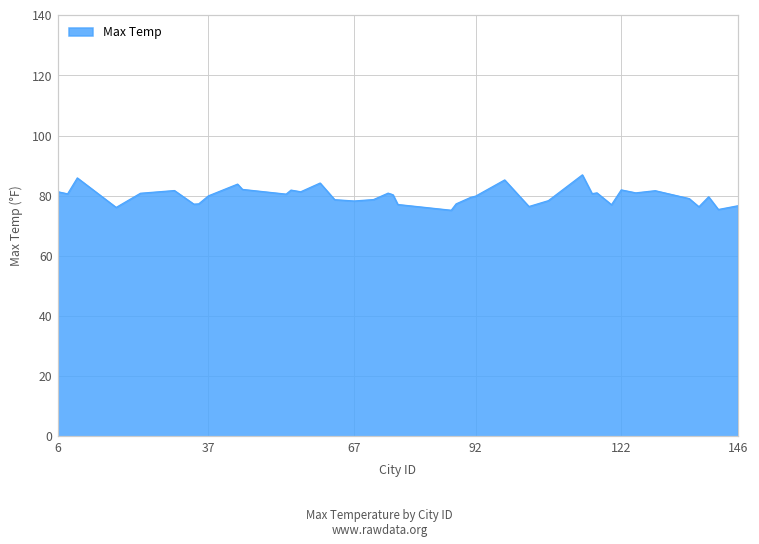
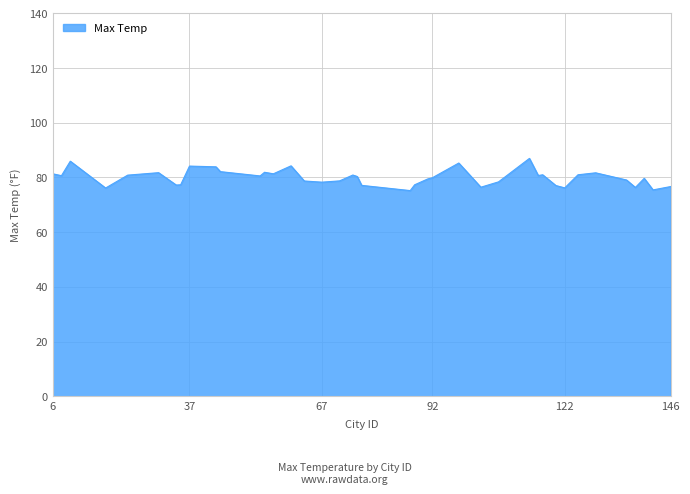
37: 80 -> 84
122: 82 -> 76
